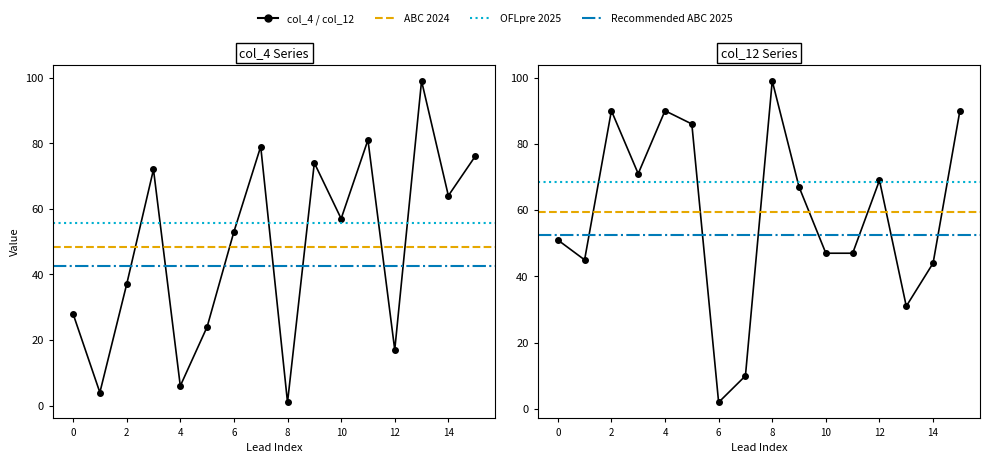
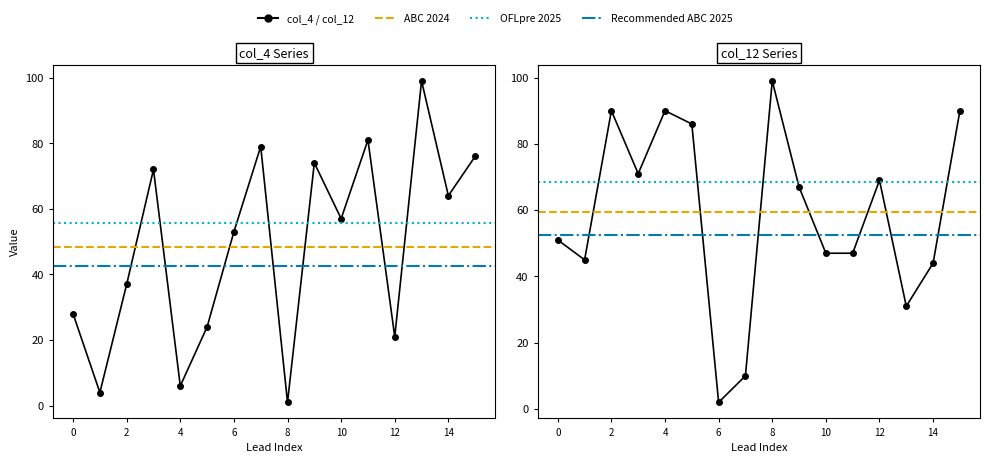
col_4 Series, 12: 17 -> 21
